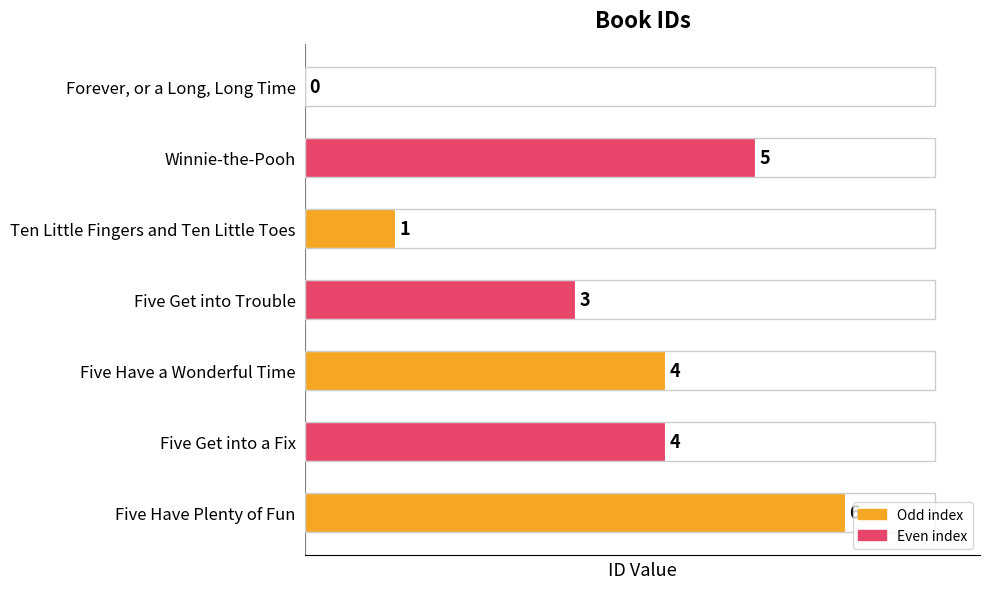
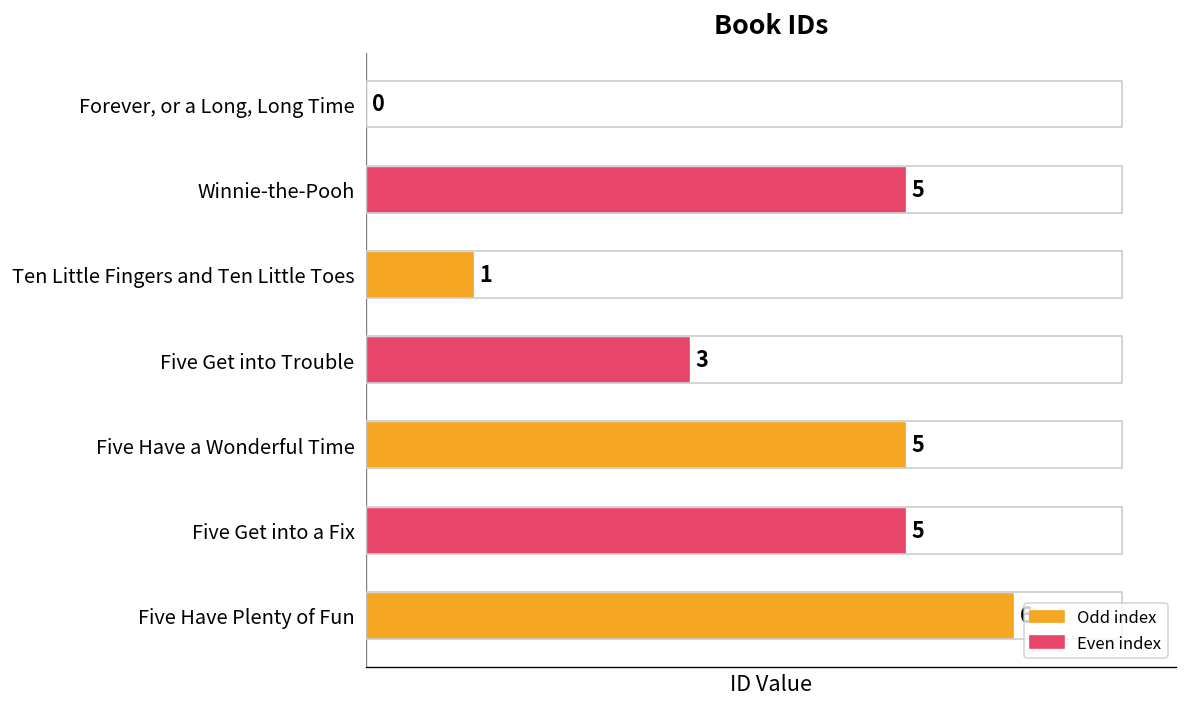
Five Have a Wonderful Time: 4 -> 5
Five Get into a Fix: 4 -> 5
